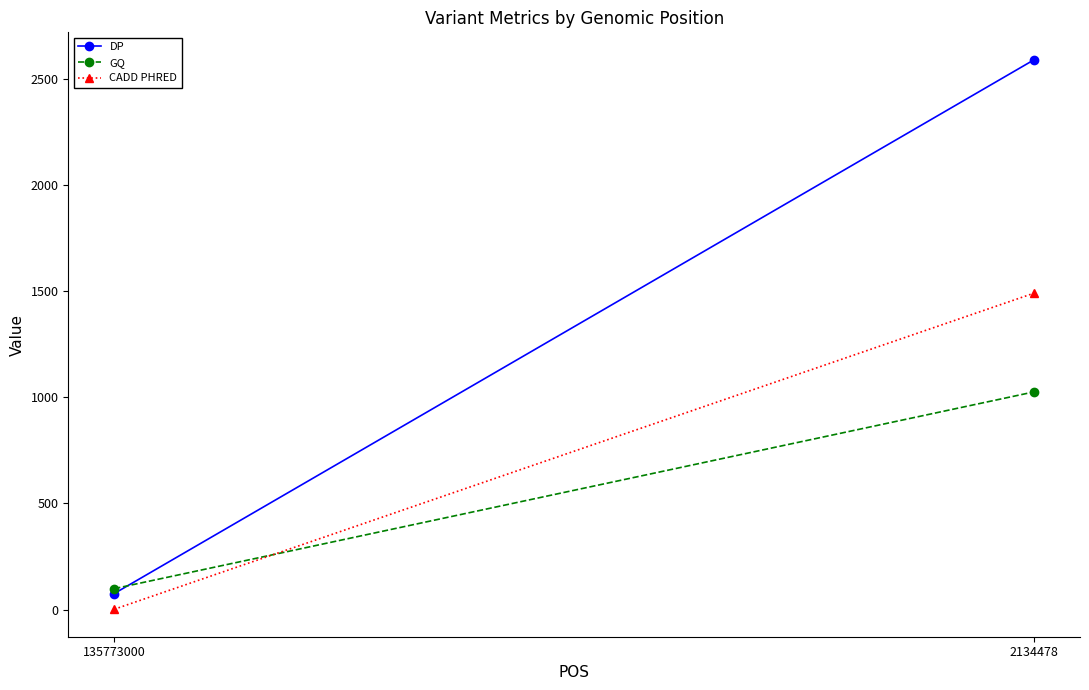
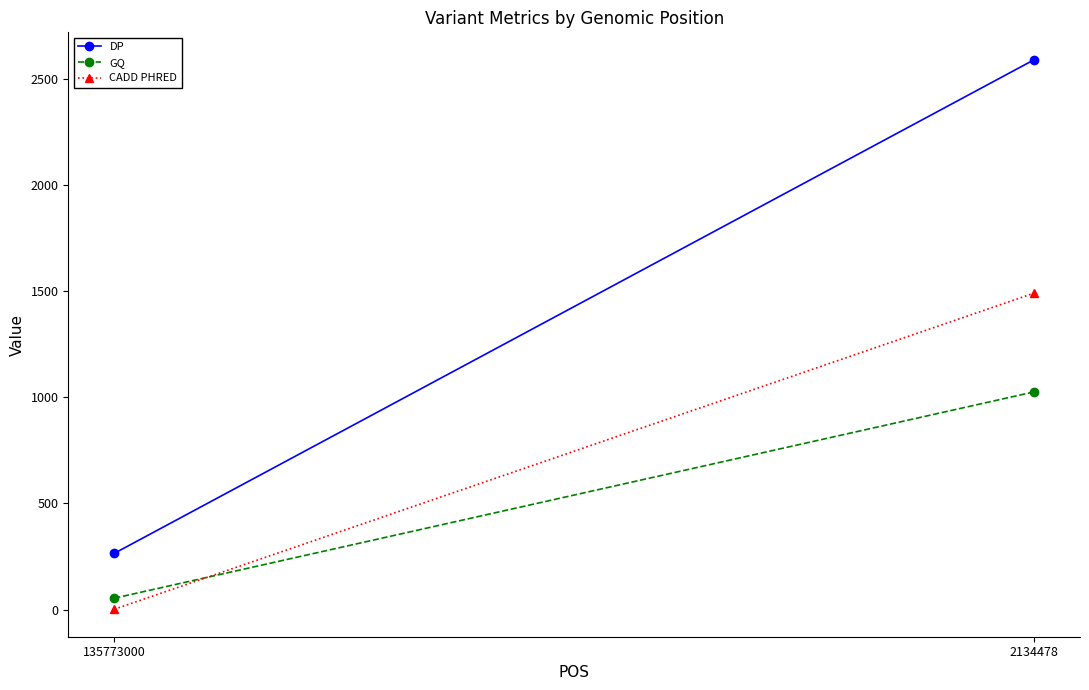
DP, 135773000: 80 -> 270
GQ, 135773000: 100 -> 50
